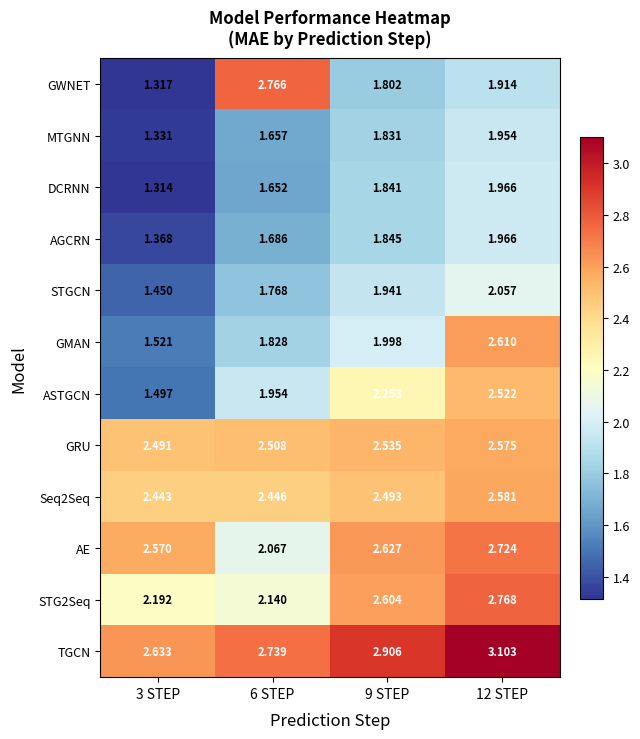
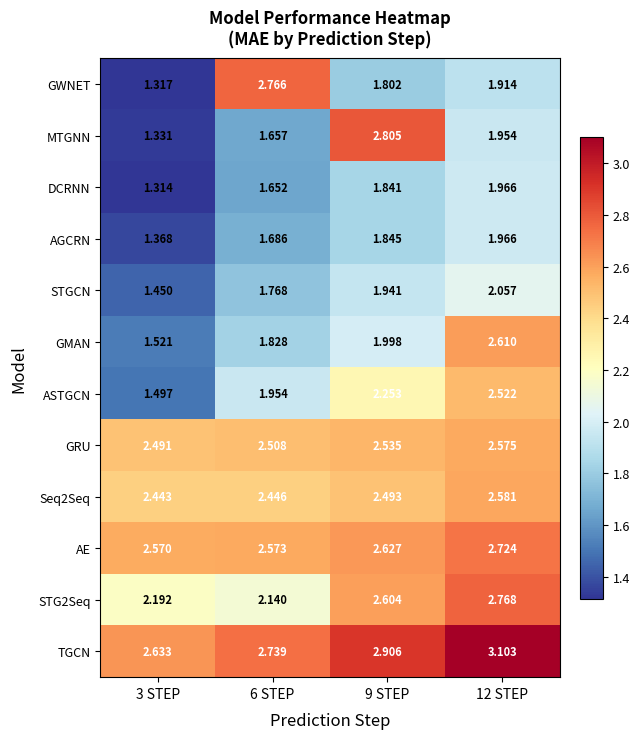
MTGNN, 9 STEP: 1.831 -> 2.805
AE, 6 STEP: 2.067 -> 2.573
